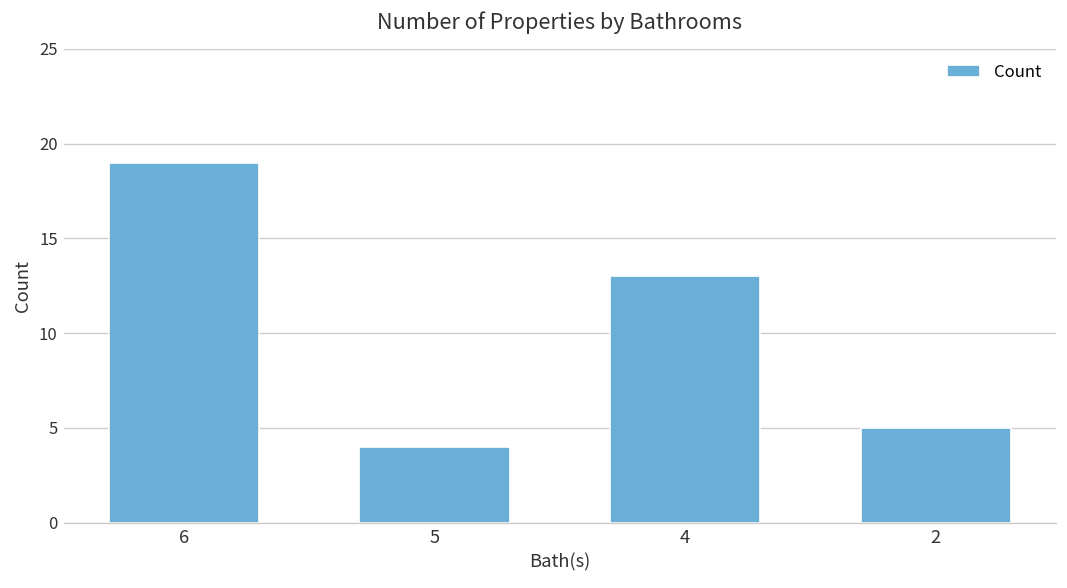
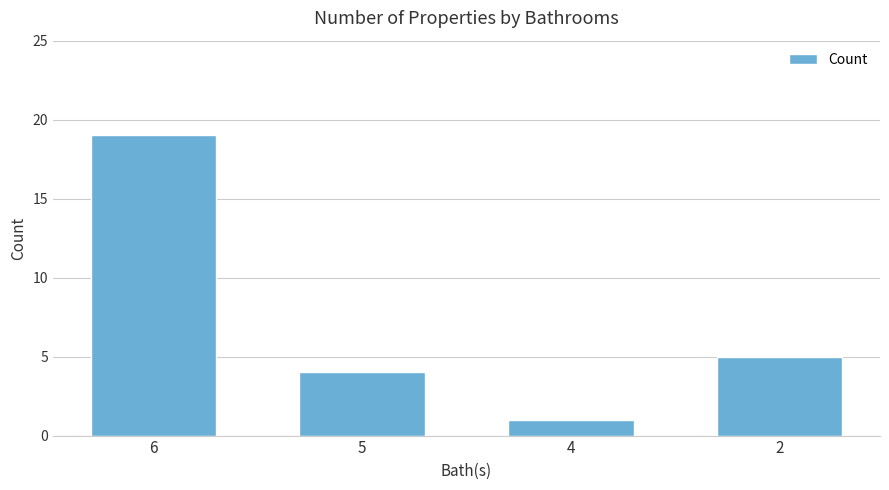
4: 13 -> 1
